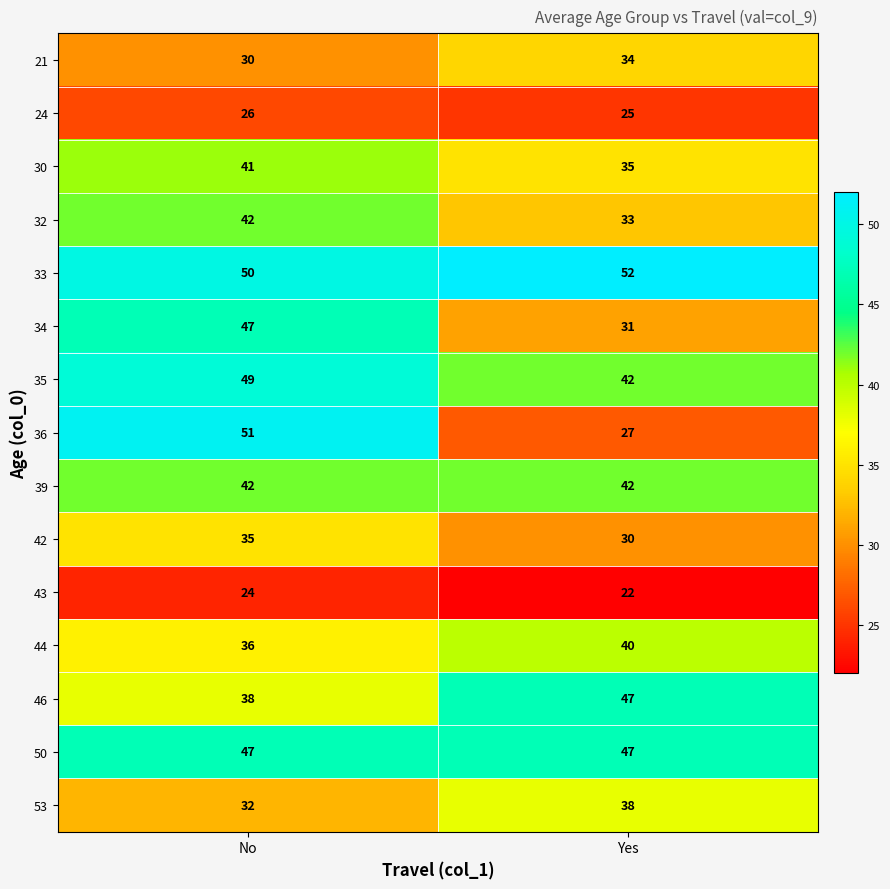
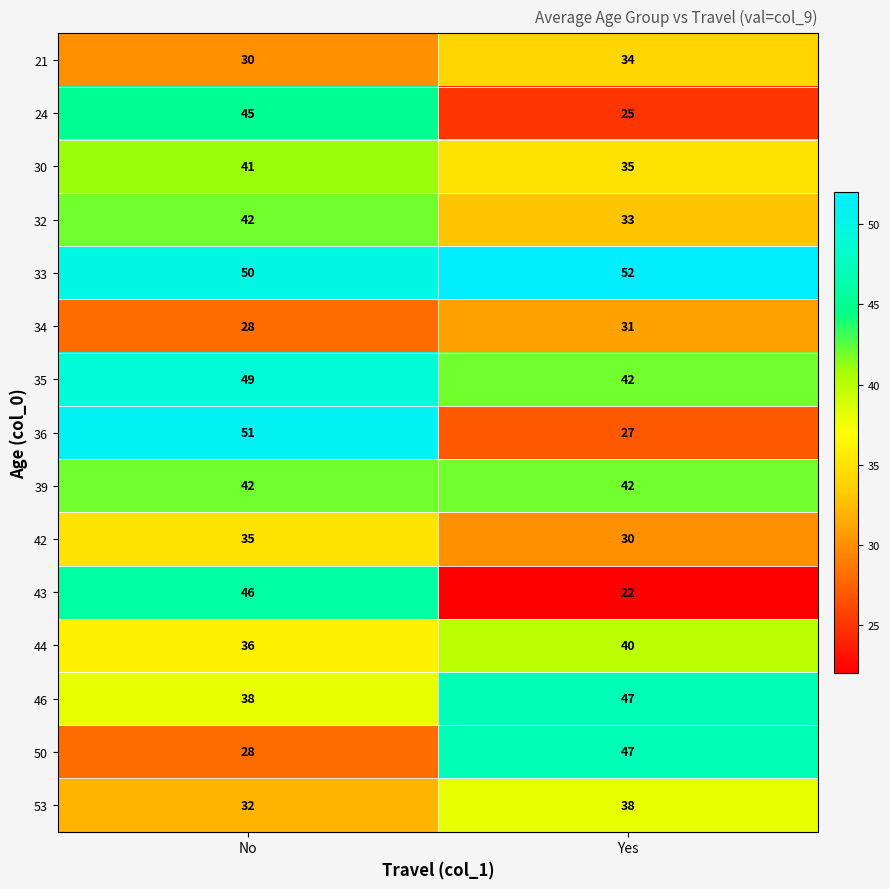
24, No: 26 -> 45
34, No: 47 -> 28
43, No: 24 -> 46
50, No: 47 -> 28
